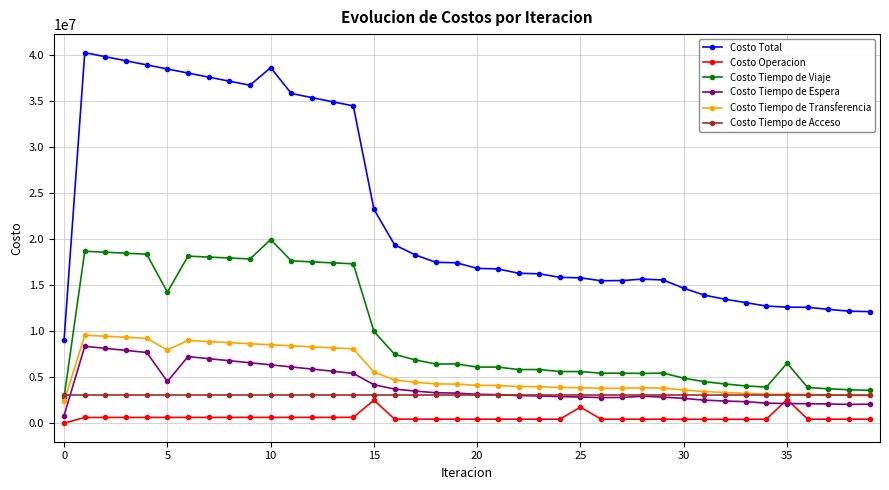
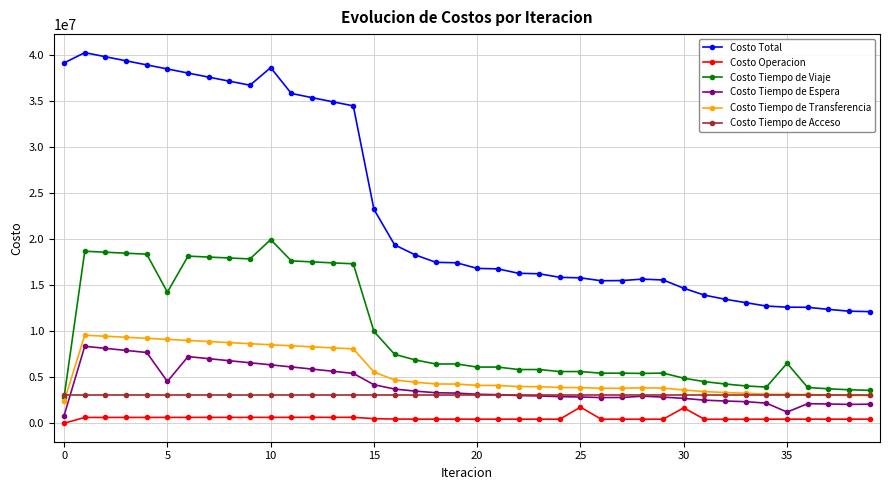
Costo Total, 0: 9000000 -> 39000000
Costo Tiempo de Transferencia, 5: 8000000 -> 9000000
Costo Operacion, 15: 3000000 -> 0
Costo Operacion, 30: 0 -> 2000000
Costo Operacion, 35: 3000000 -> 0
Costo Tiempo de Espera, 35: 2000000 -> 1000000
